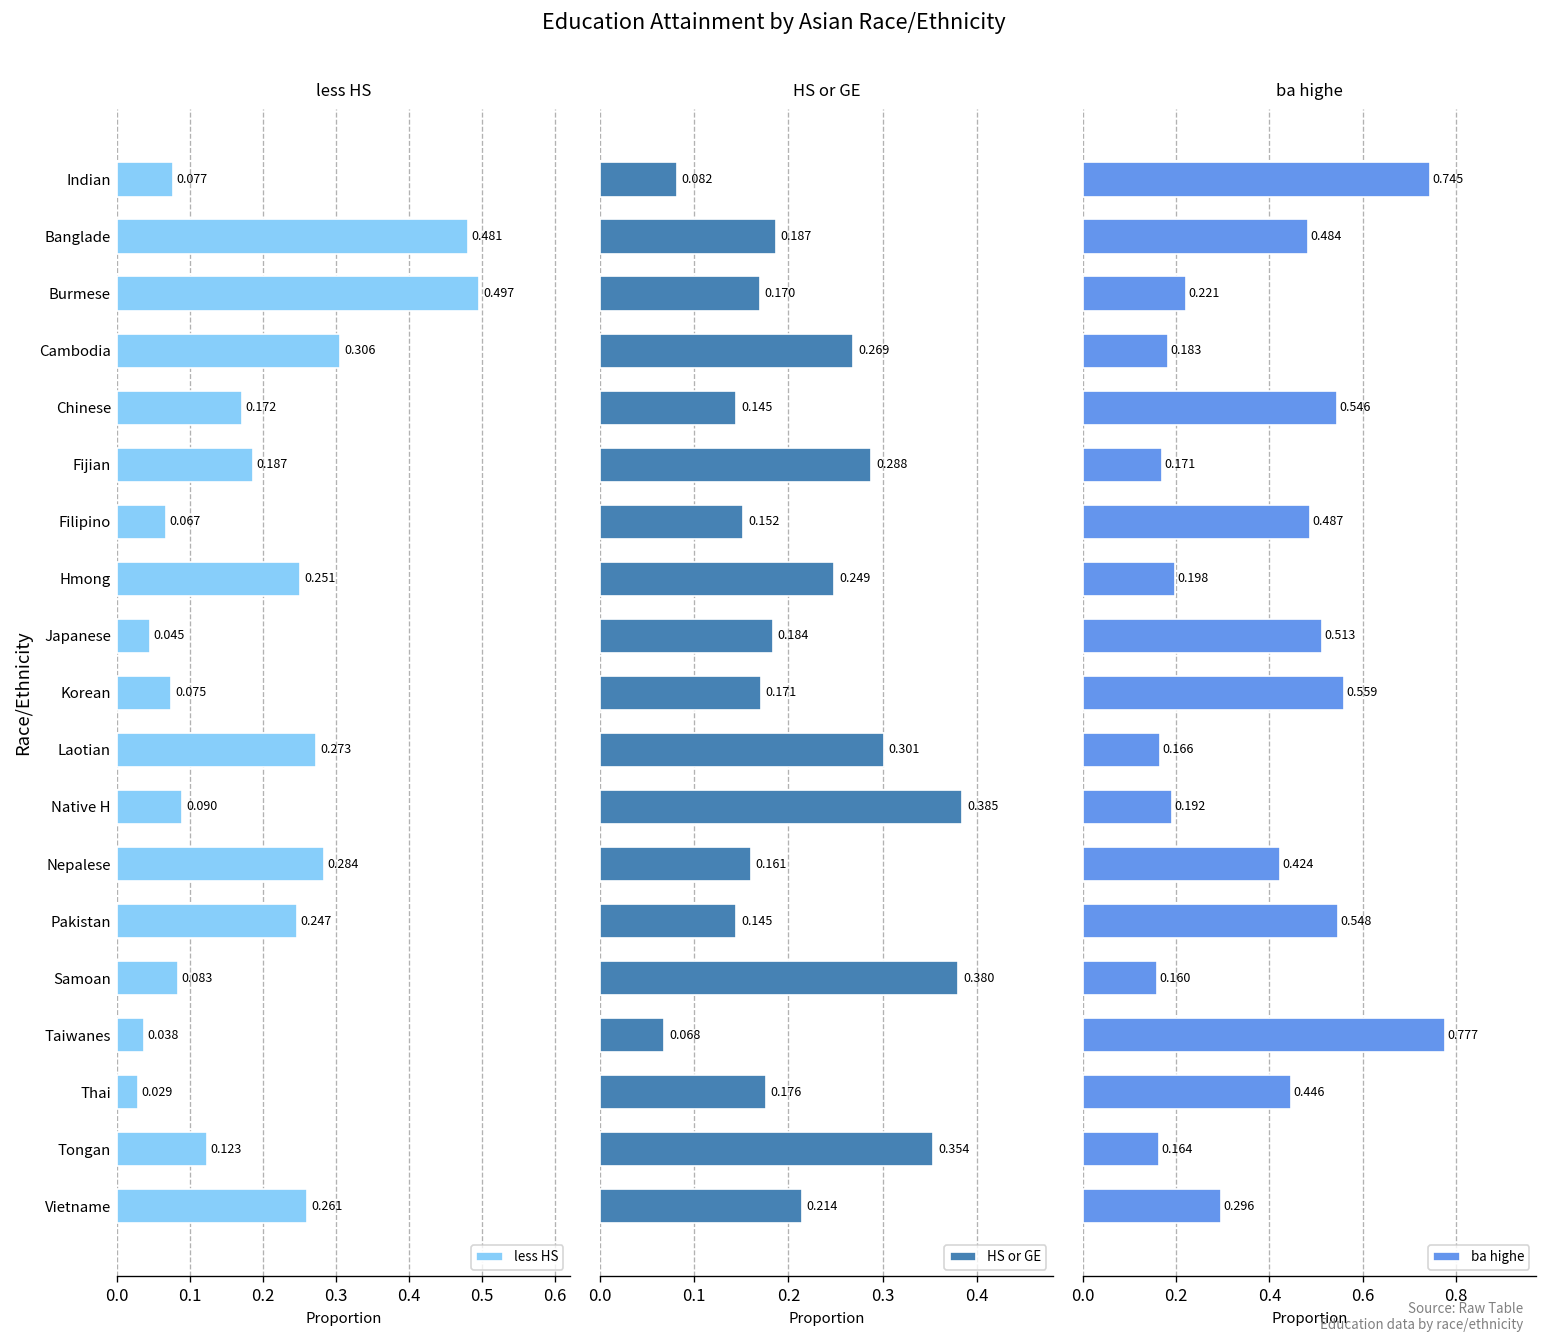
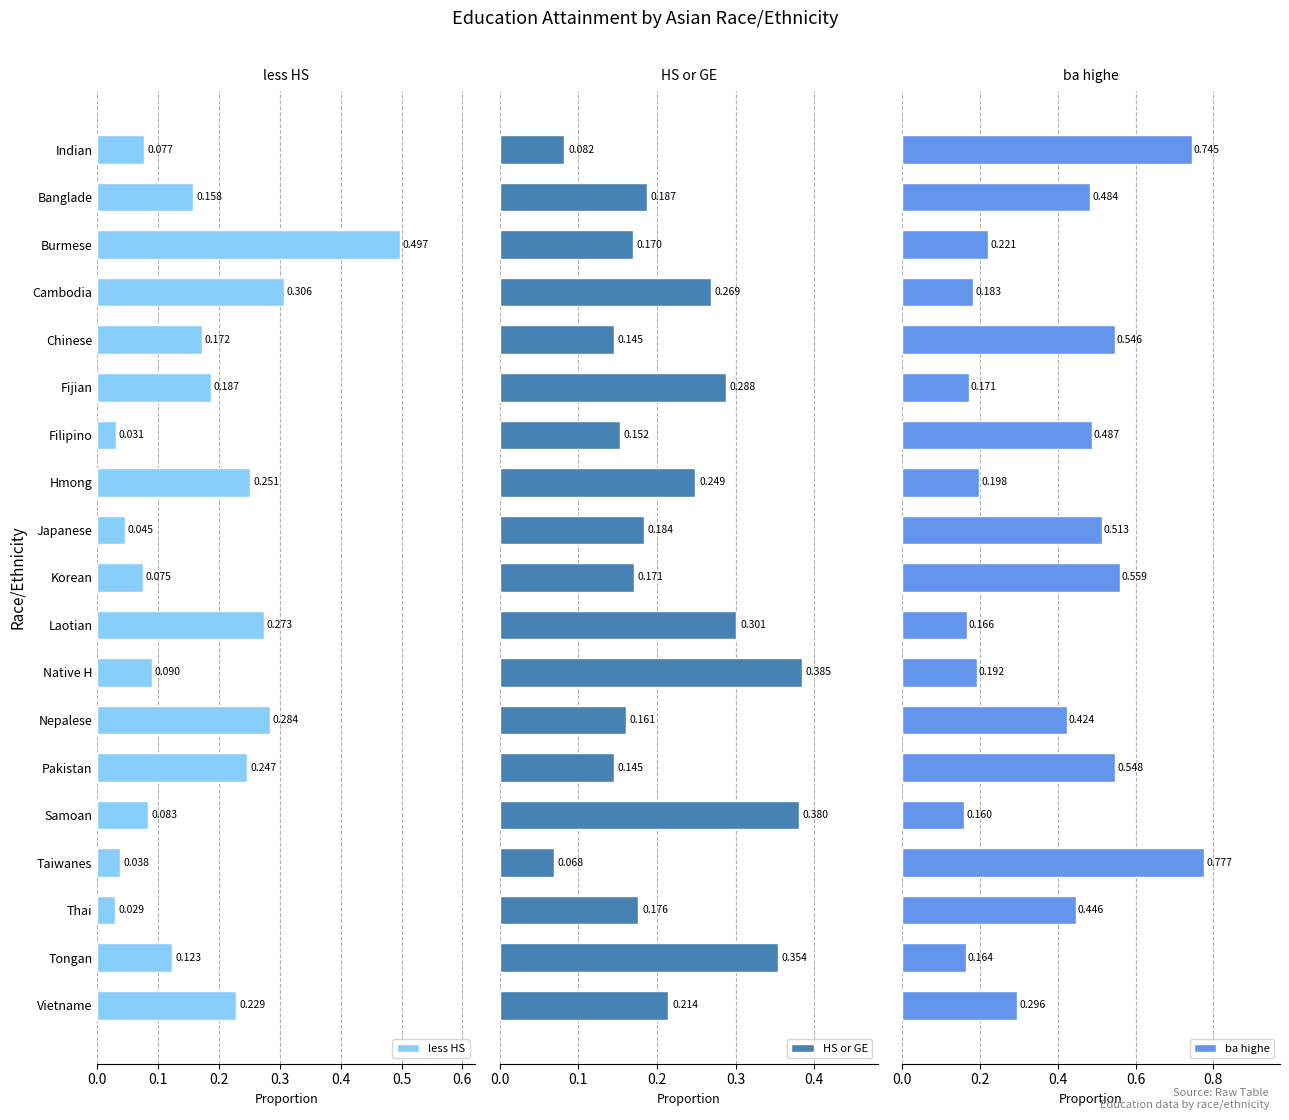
less HS, Banglade: 0.481 -> 0.158
less HS, Filipino: 0.067 -> 0.031
less HS, Vietname: 0.261 -> 0.229
